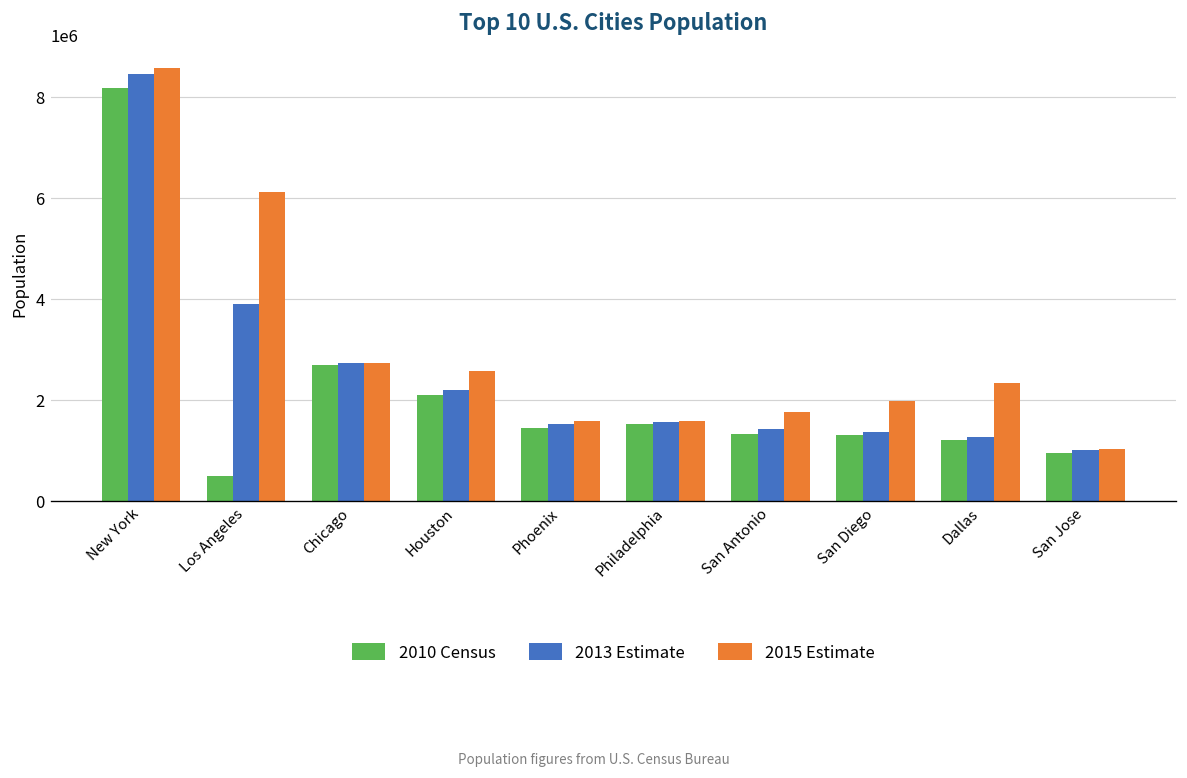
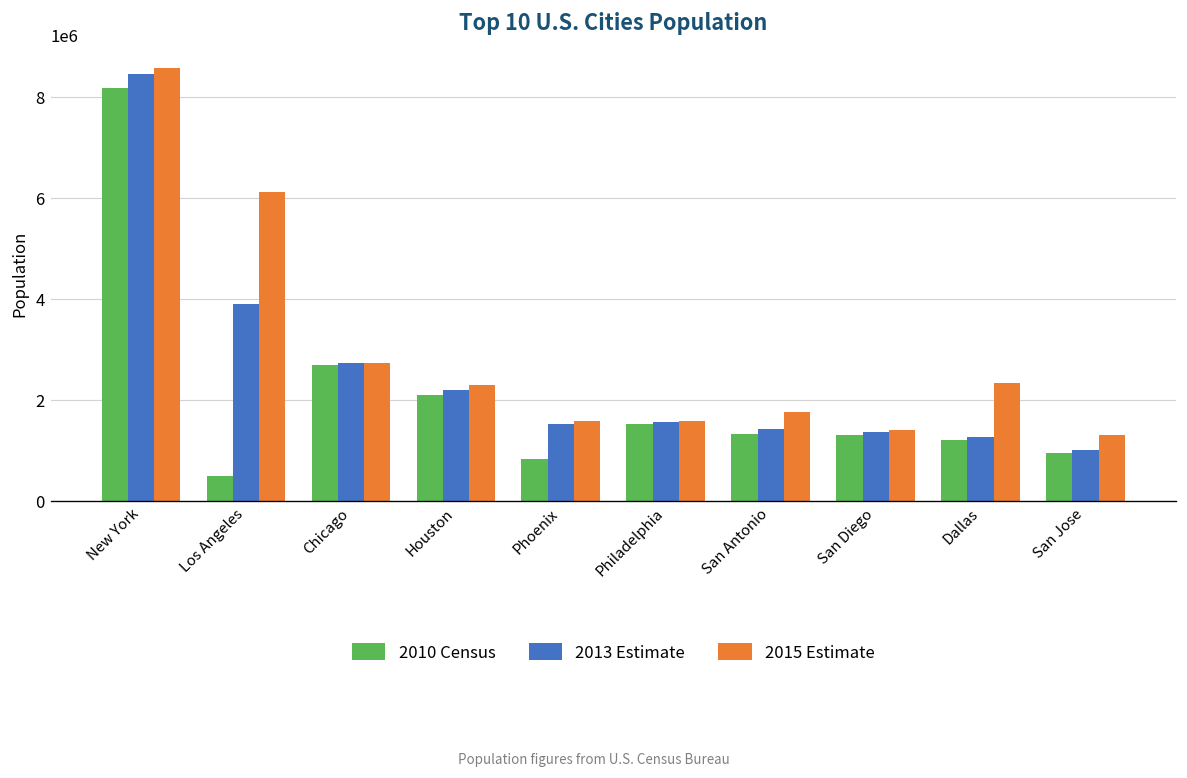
2015 Estimate, Houston: 2600000 -> 2300000
2010 Census, Phoenix: 1400000 -> 800000
2015 Estimate, San Diego: 2000000 -> 1400000
2015 Estimate, San Jose: 1000000 -> 1300000
